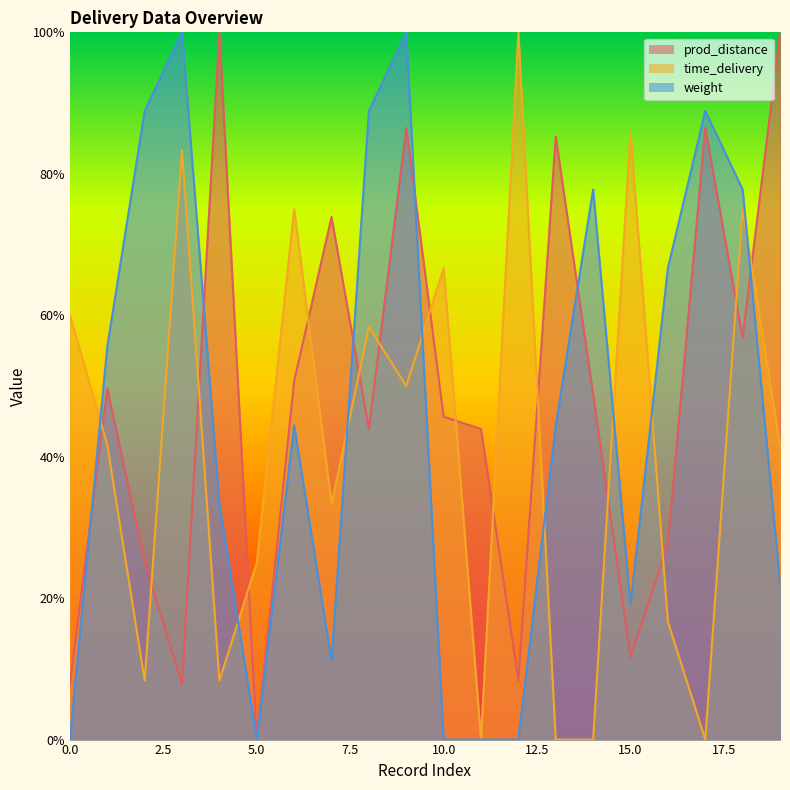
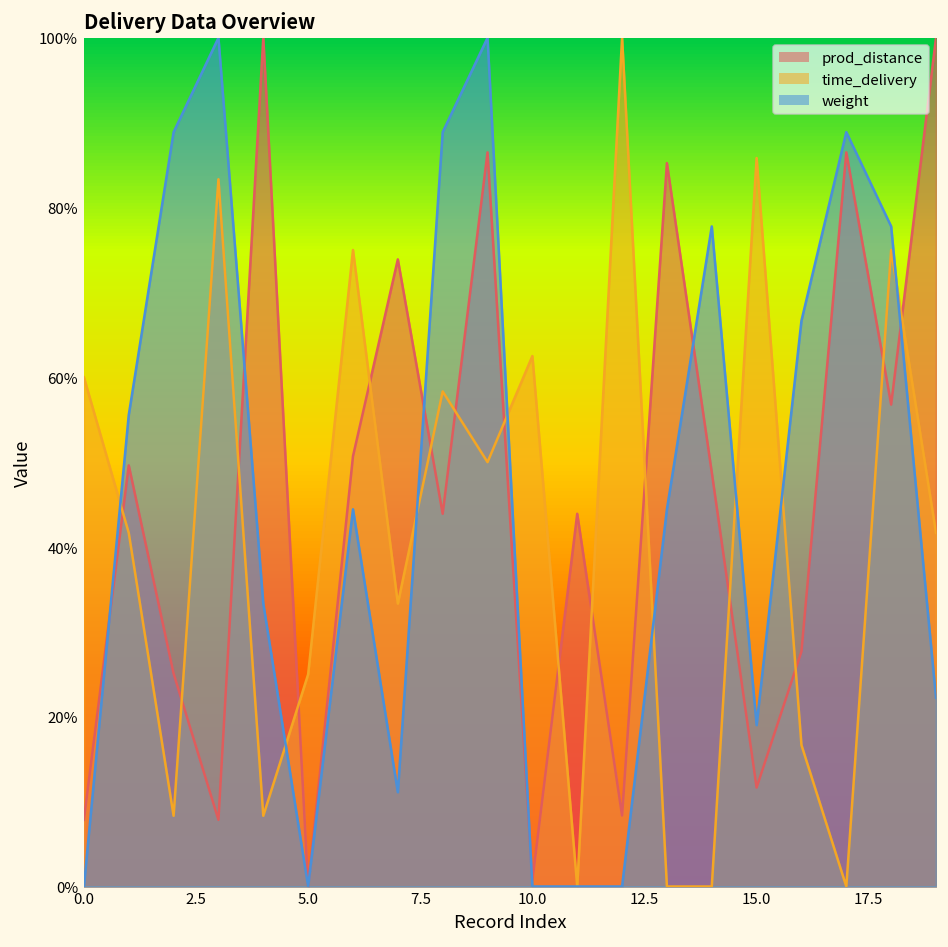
prod_distance, 10.0: 46% -> 1%
time_delivery, 10.0: 67% -> 63%
